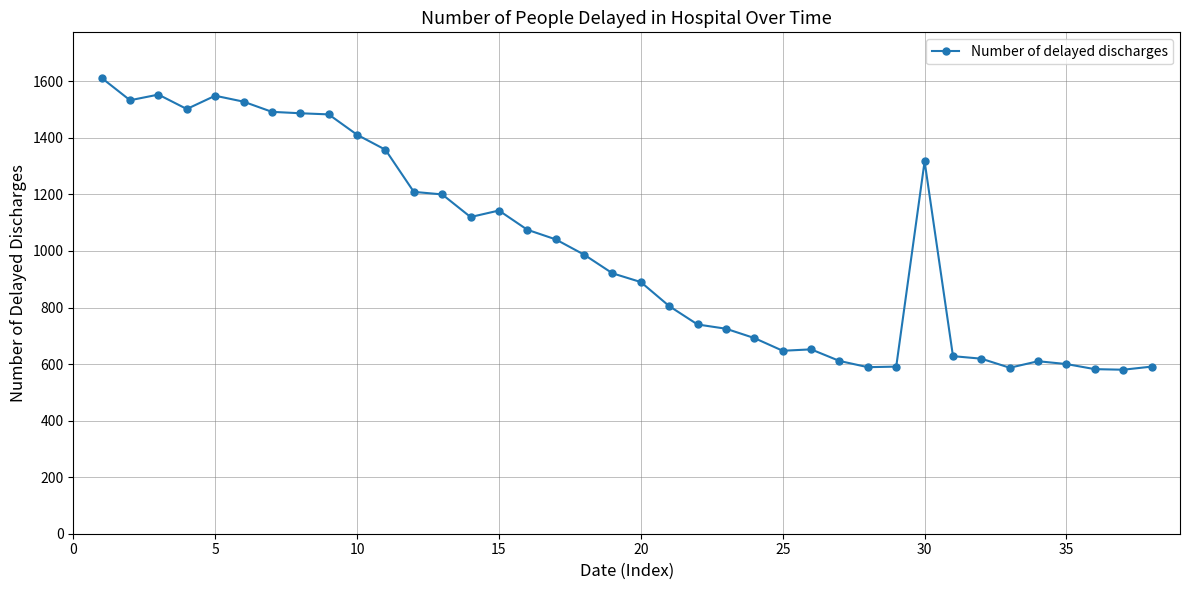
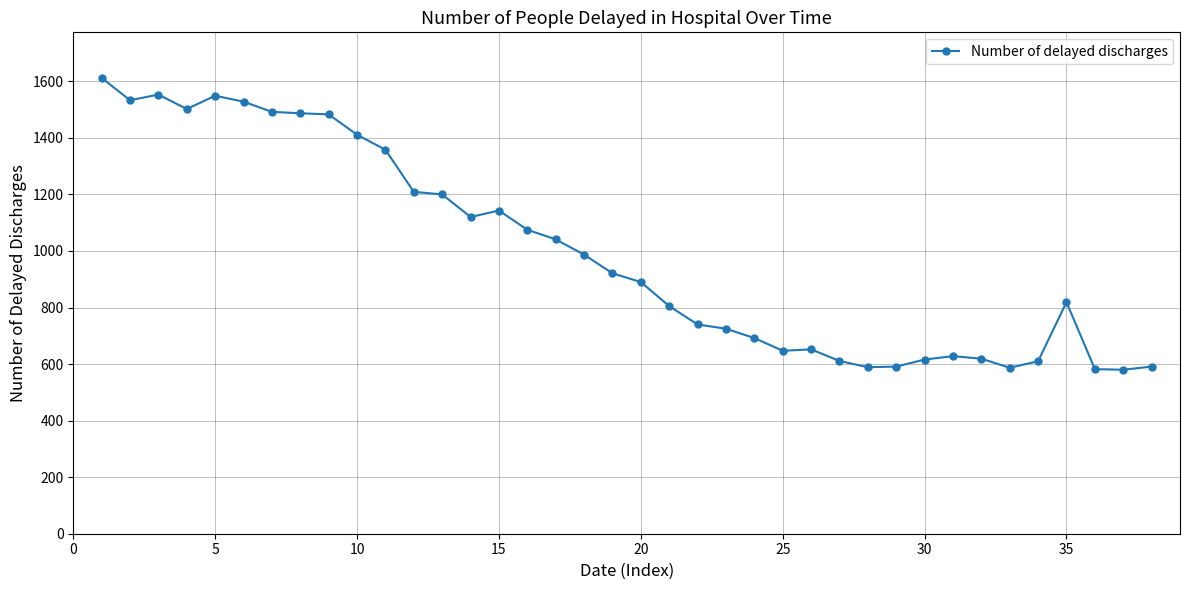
30: 1320 -> 620
35: 600 -> 820
